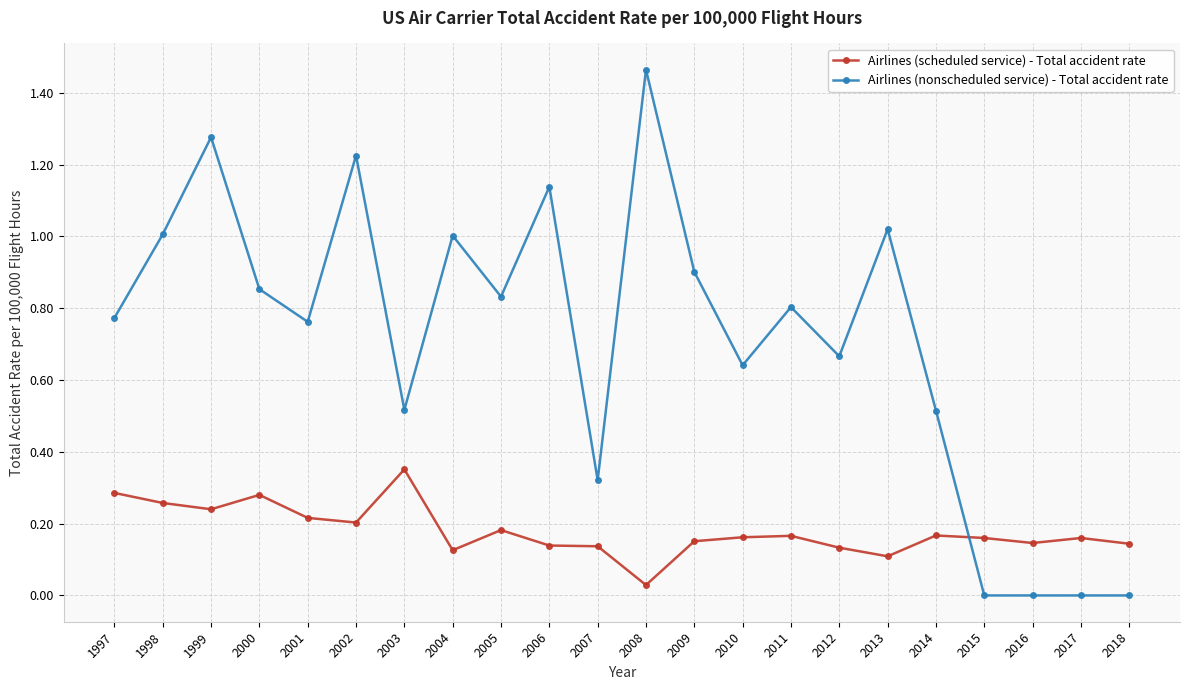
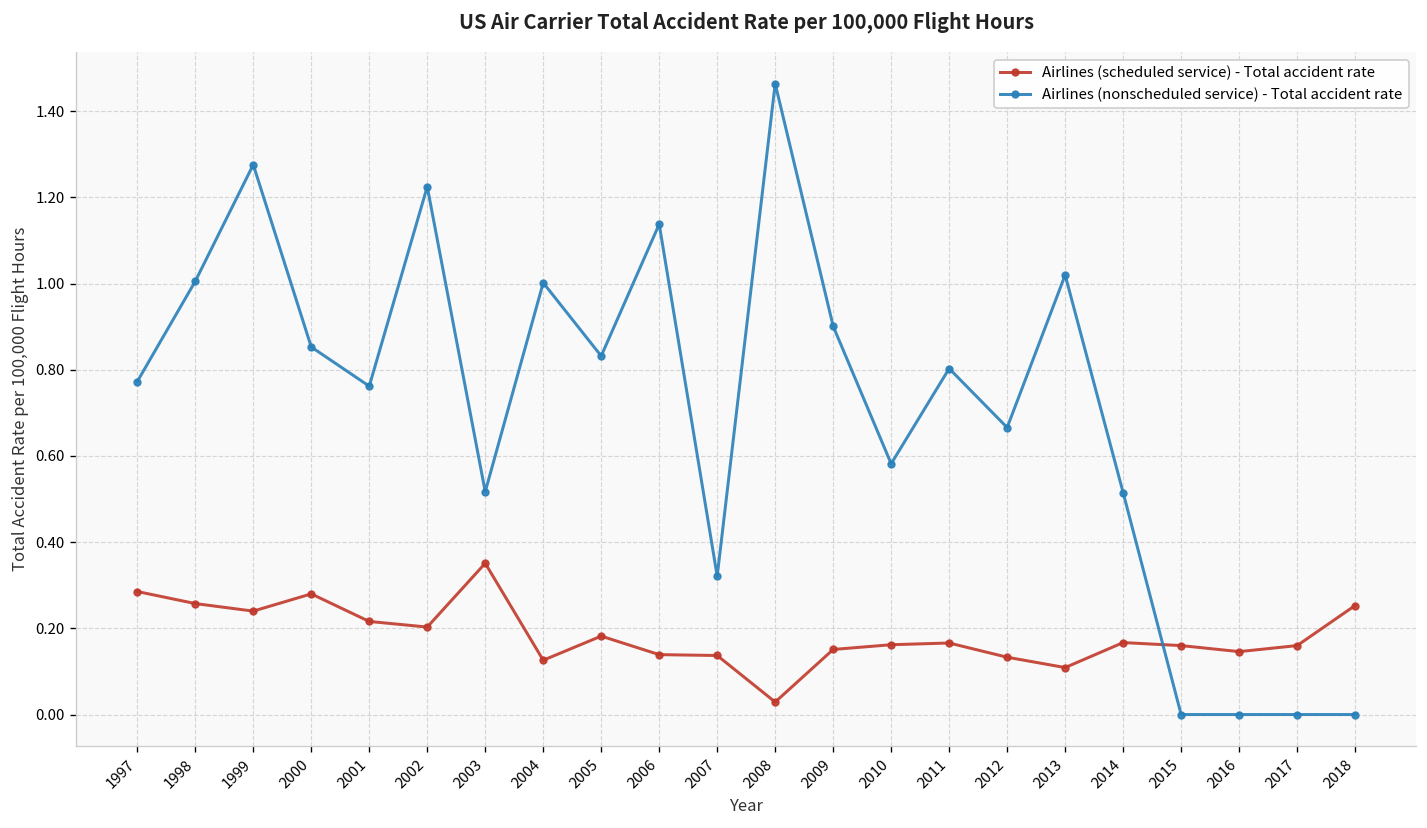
Airlines (nonscheduled service) - Total accident rate, 2010: 0.64 -> 0.58
Airlines (scheduled service) - Total accident rate, 2018: 0.14 -> 0.25
